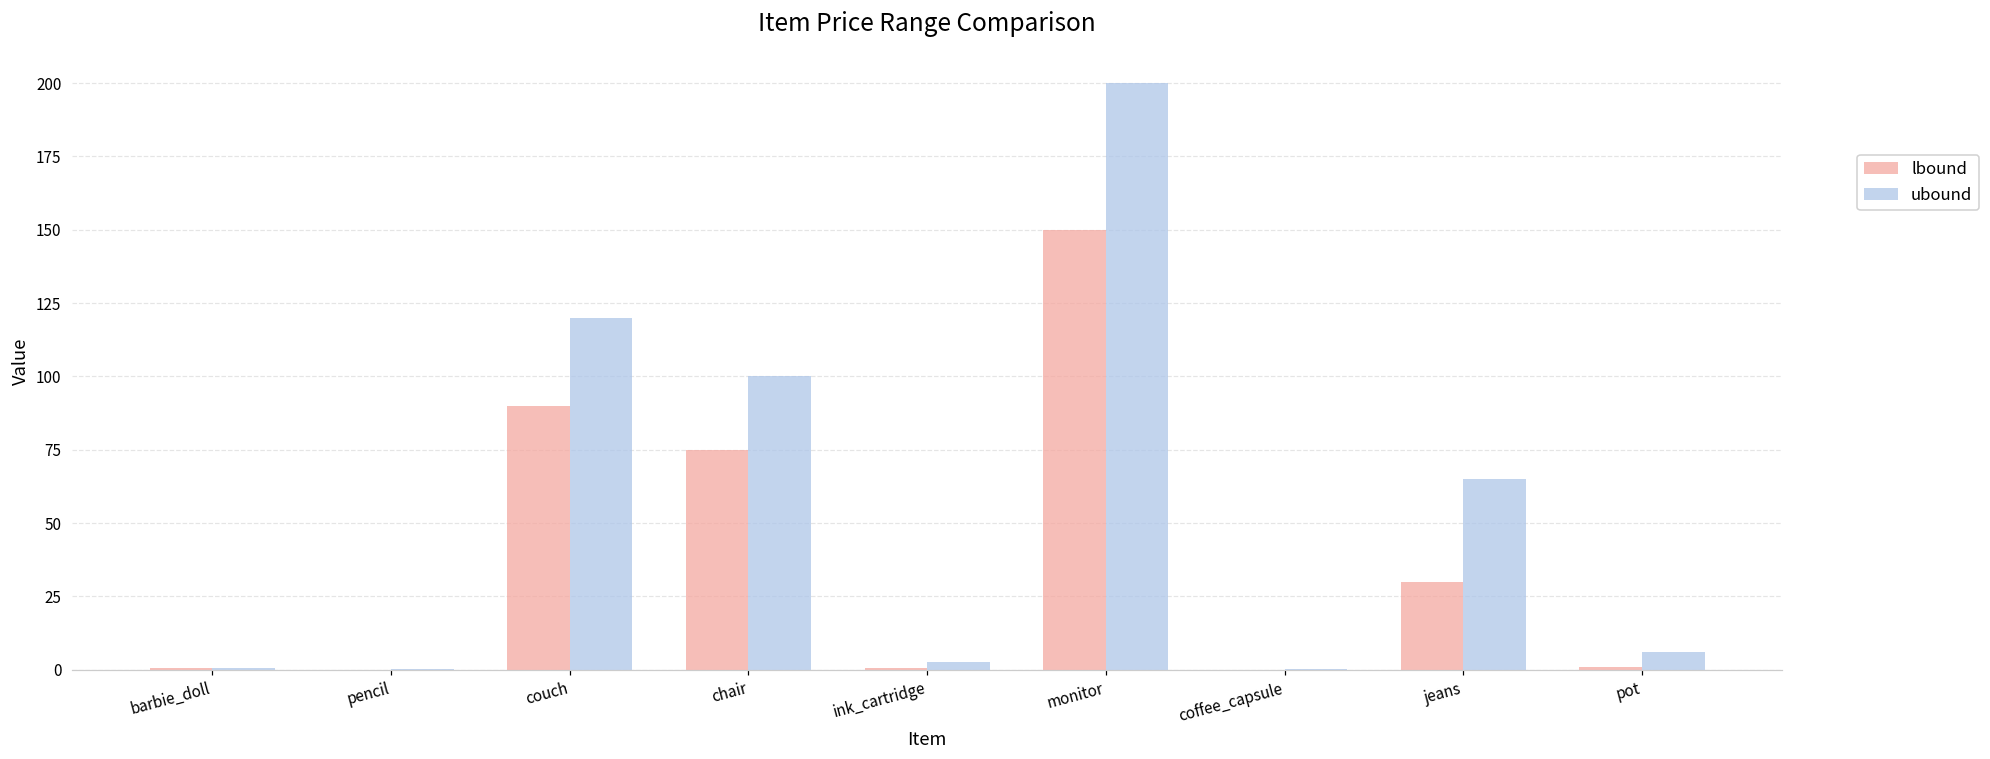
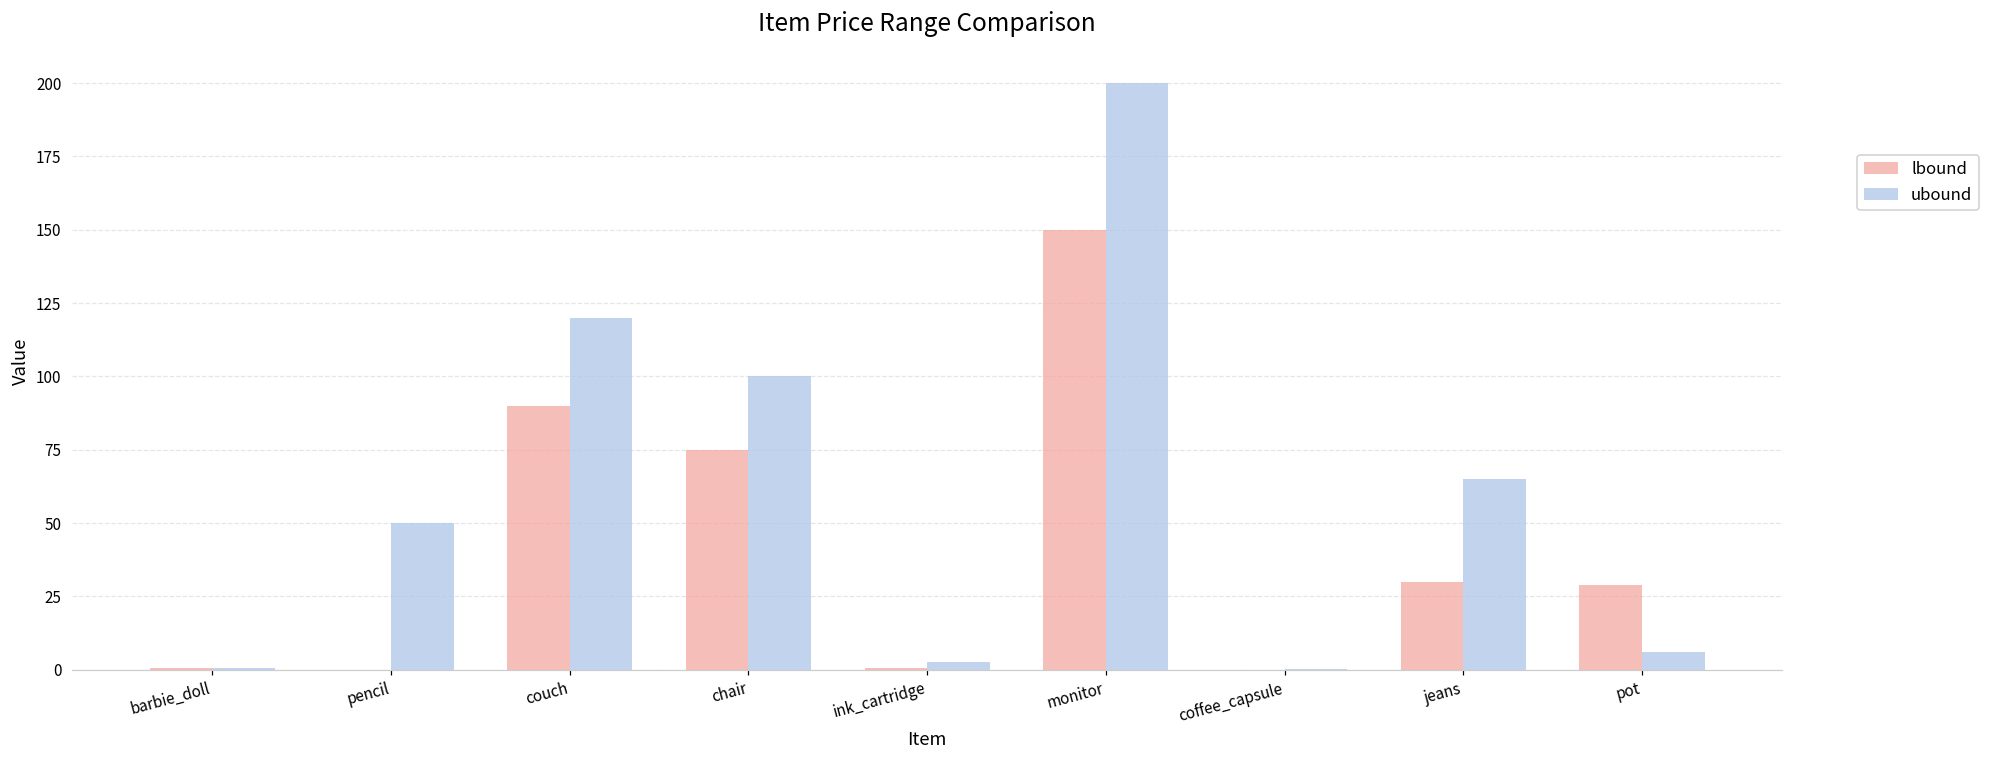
ubound, pencil: 0 -> 50
lbound, pot: 1 -> 29
